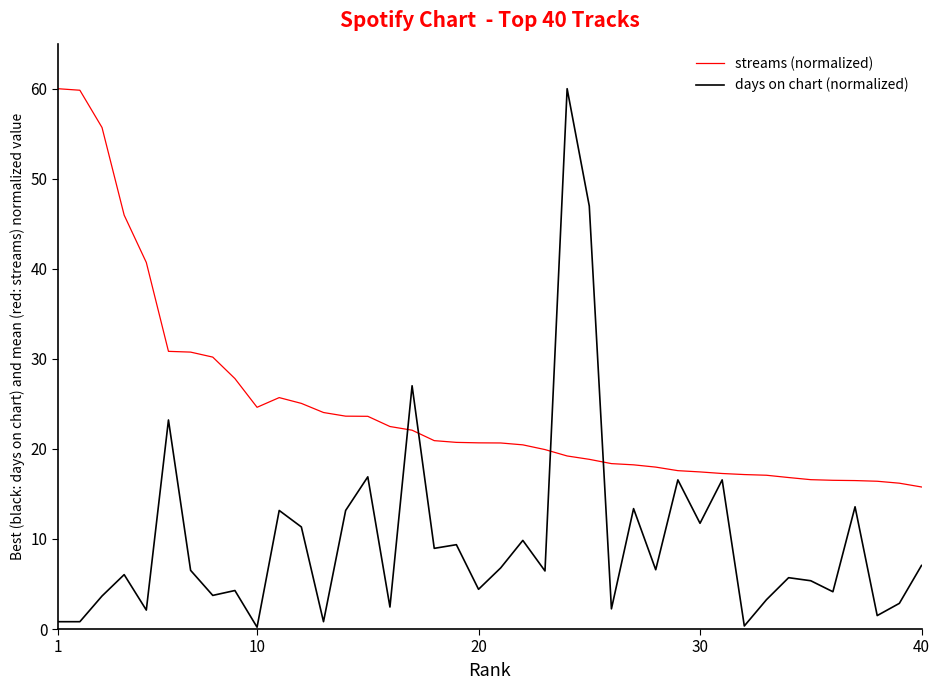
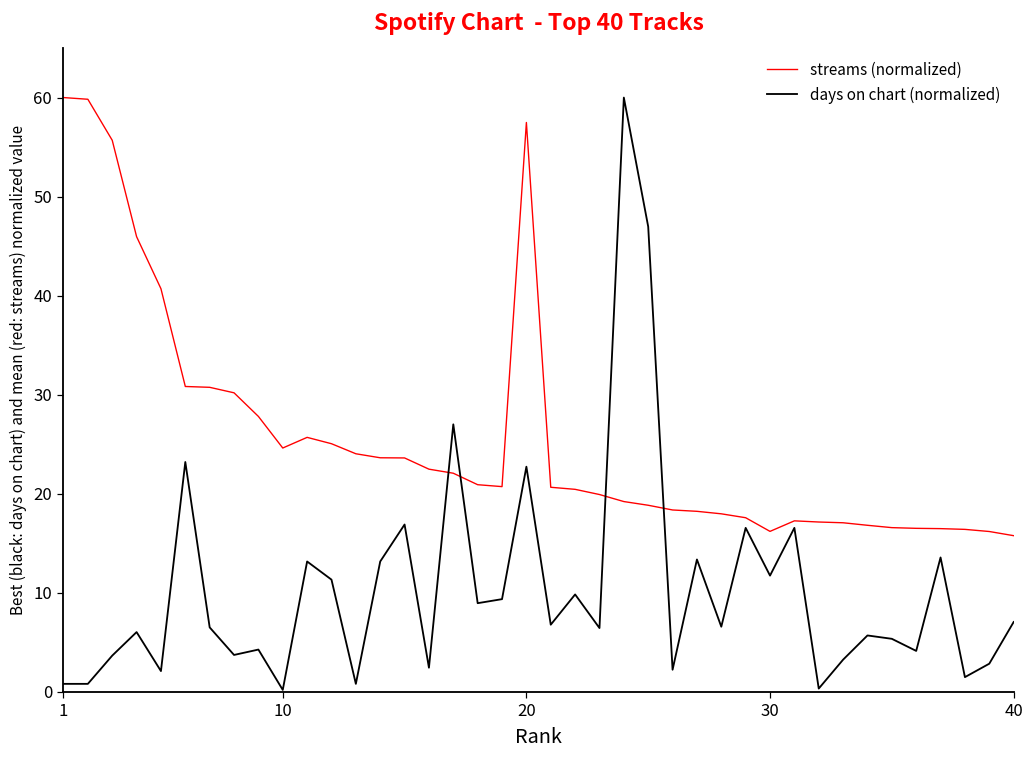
streams (normalized), 20: 21 -> 57
days on chart (normalized), 20: 4 -> 23
streams (normalized), 30: 17 -> 16
